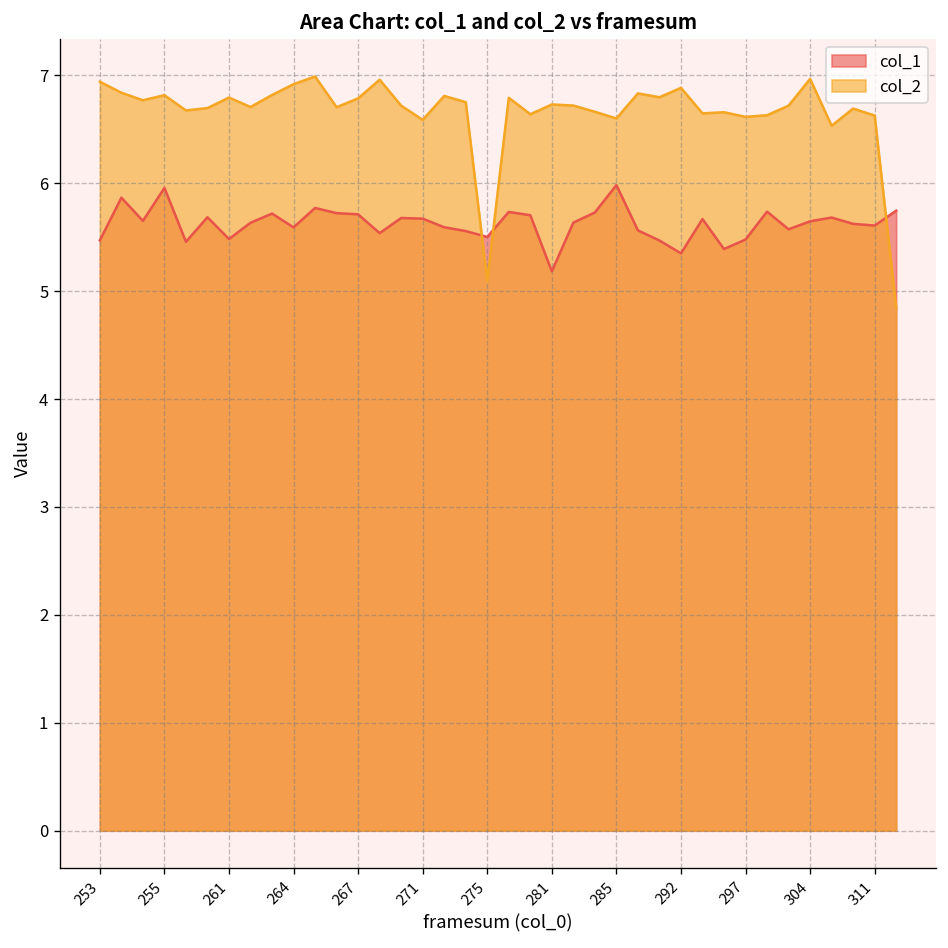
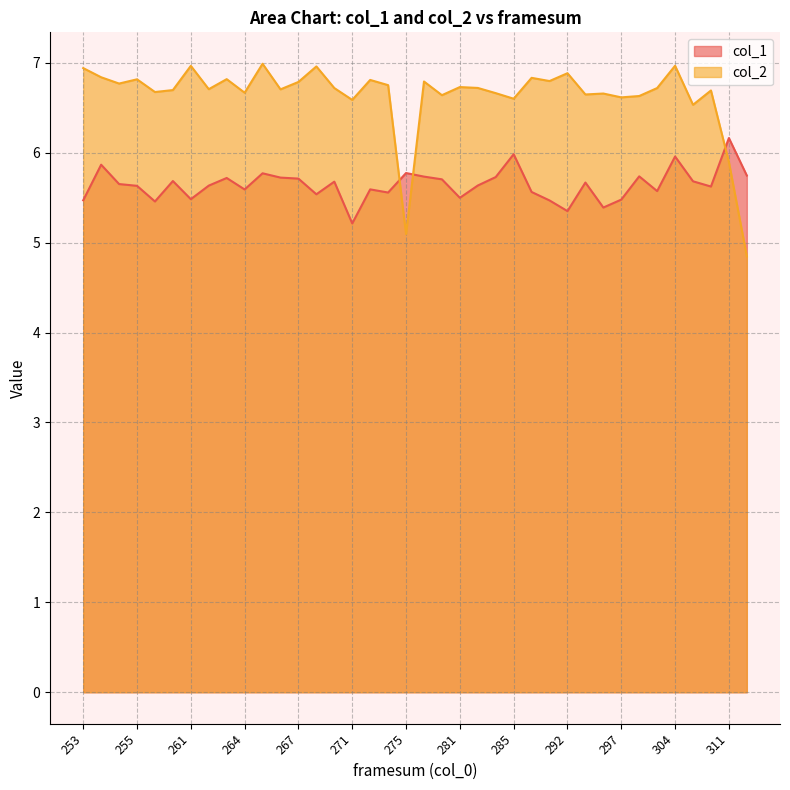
col_1, 255: 6.0 -> 5.6
col_2, 261: 6.8 -> 7.0
col_2, 264: 6.9 -> 6.7
col_1, 271: 5.7 -> 5.2
col_1, 275: 5.5 -> 5.8
col_1, 281: 5.2 -> 5.5
col_1, 304: 5.6 -> 6.0
col_1, 311: 5.6 -> 6.2
col_2, 311: 6.6 -> 5.9
